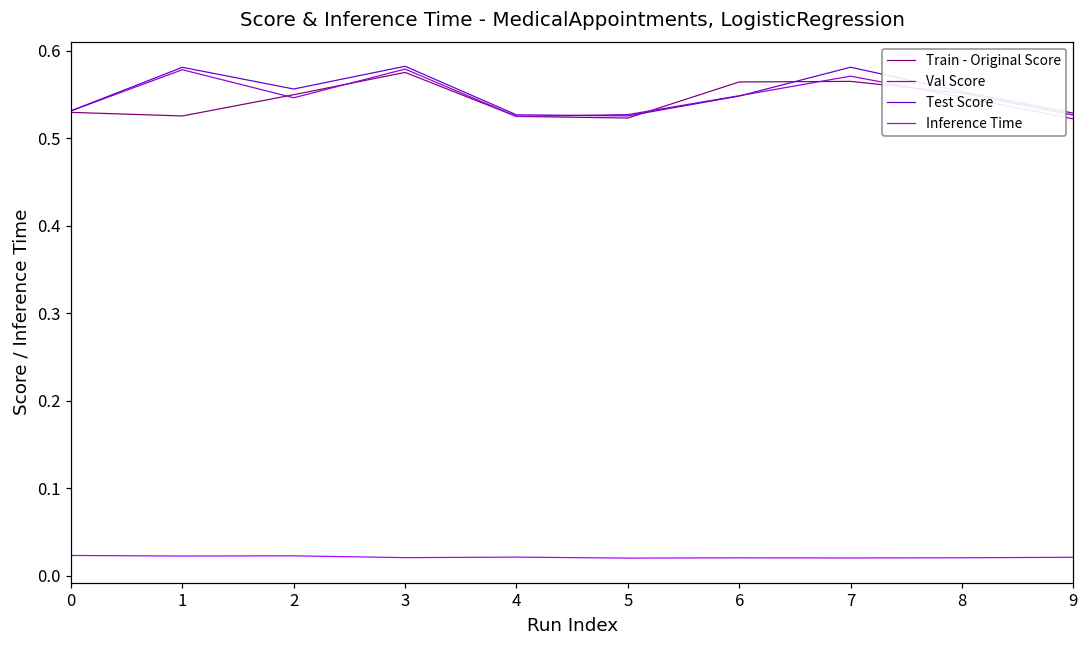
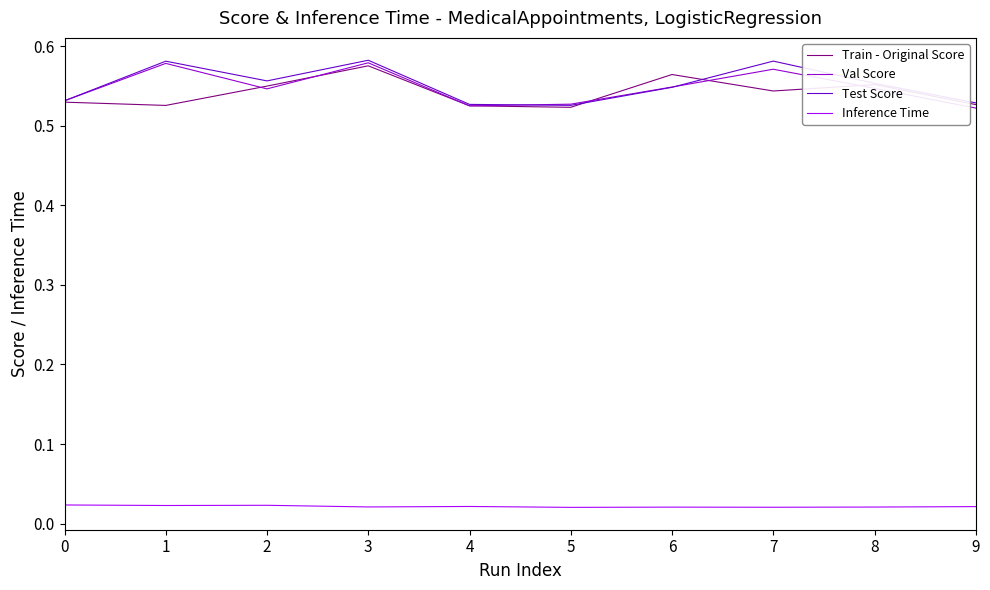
Train - Original Score, 7: 0.57 -> 0.54
